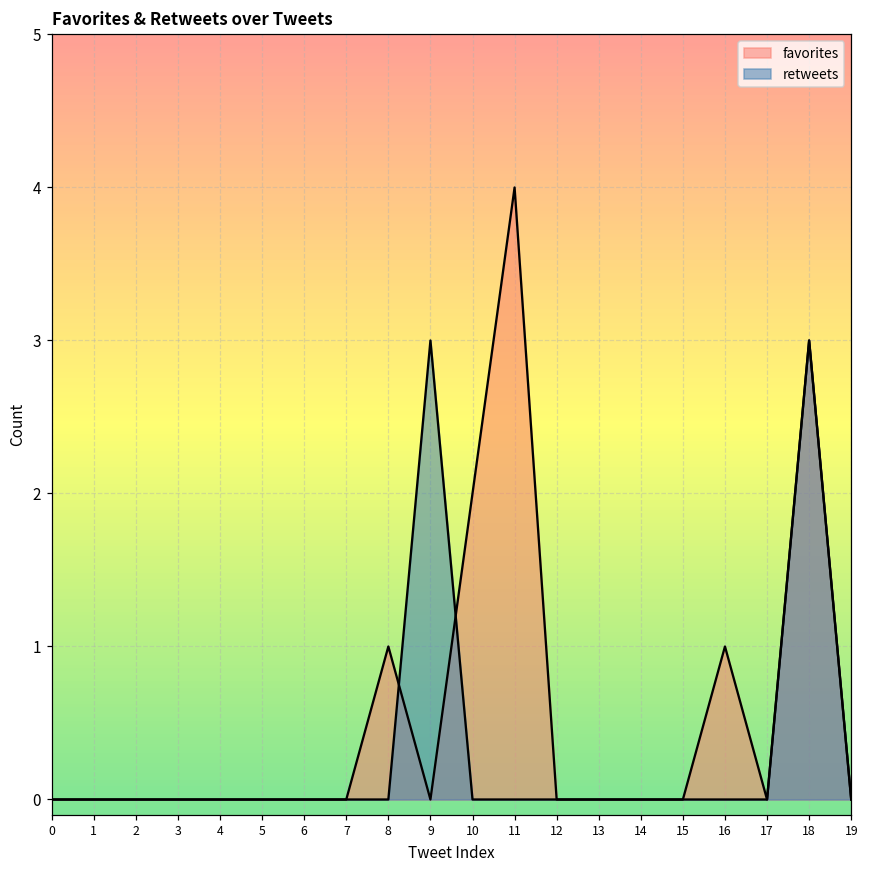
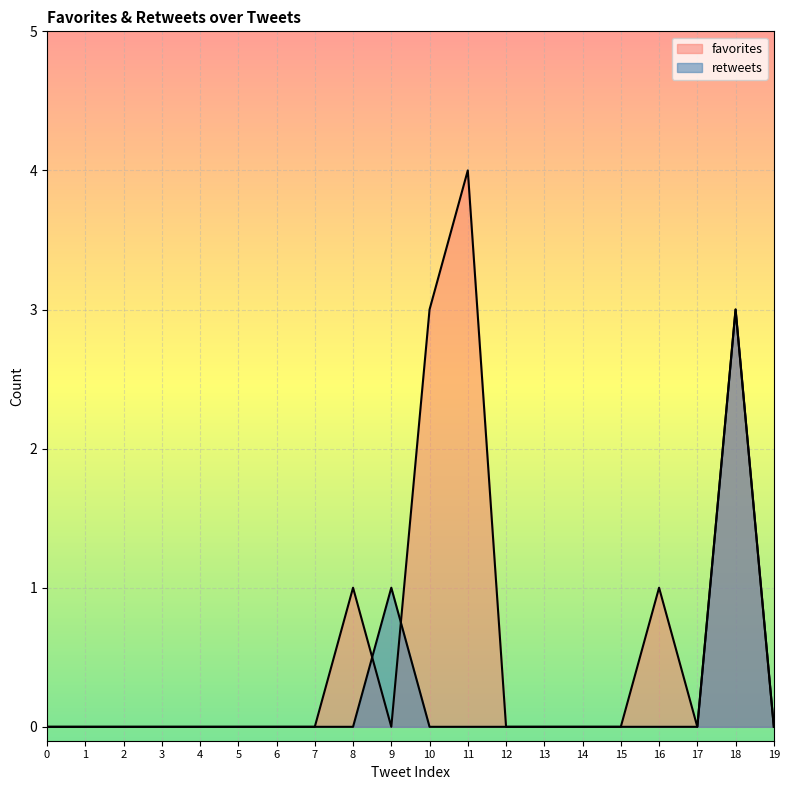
retweets, 9: 3 -> 1
favorites, 10: 2 -> 3
